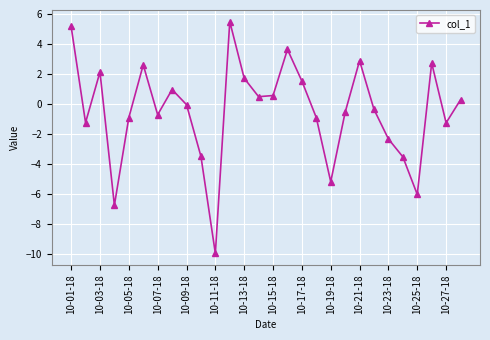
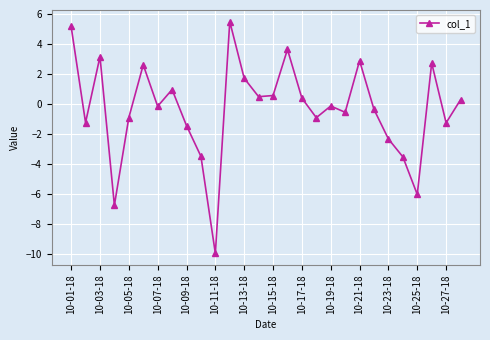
10-03-18: 2.1 -> 3.2
10-07-18: -0.7 -> -0.1
10-09-18: 0.0 -> -1.4
10-17-18: 1.5 -> 0.4
10-19-18: -5.2 -> -0.1
